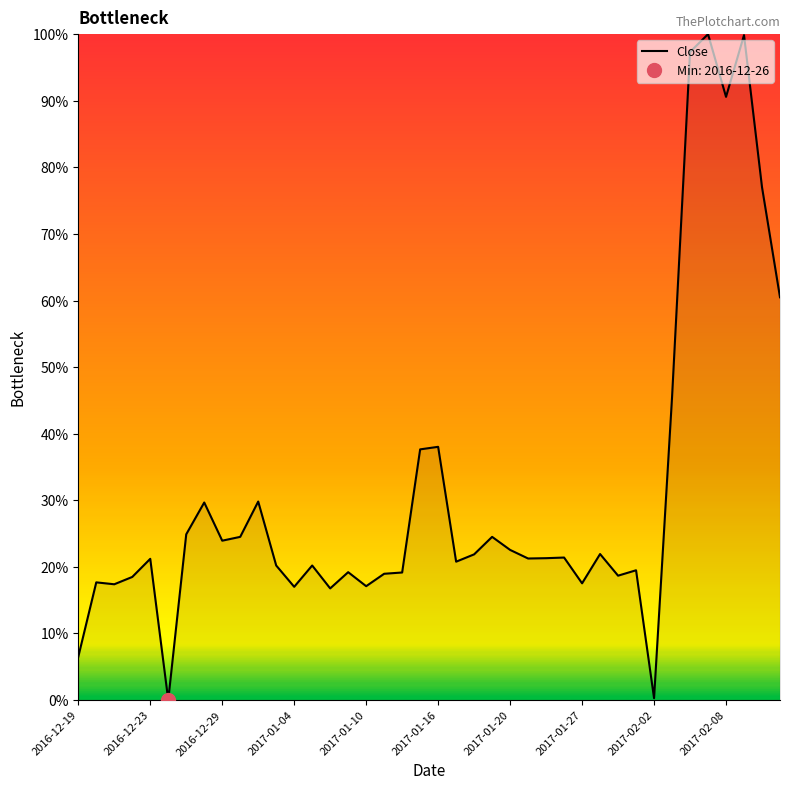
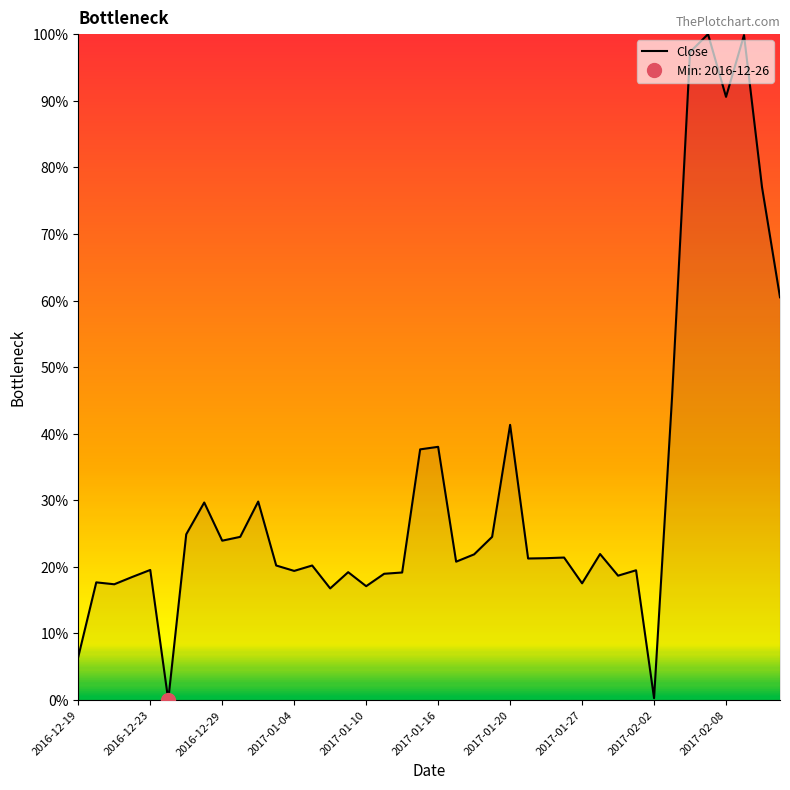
Close, 2016-12-23: 21% -> 20%
Close, 2017-01-04: 17% -> 19%
Close, 2017-01-20: 23% -> 41%
